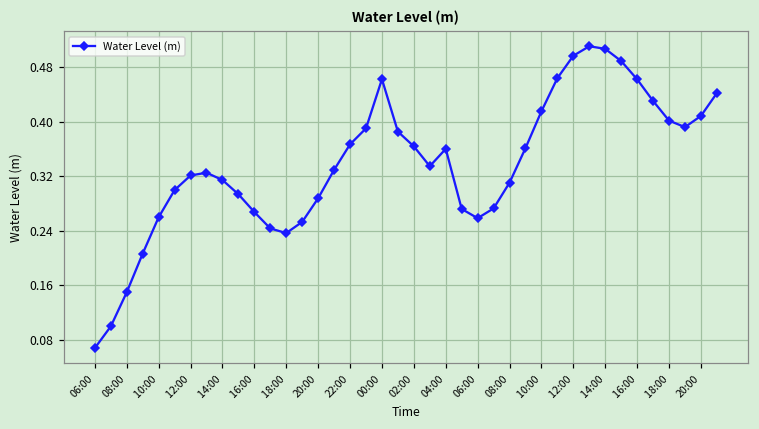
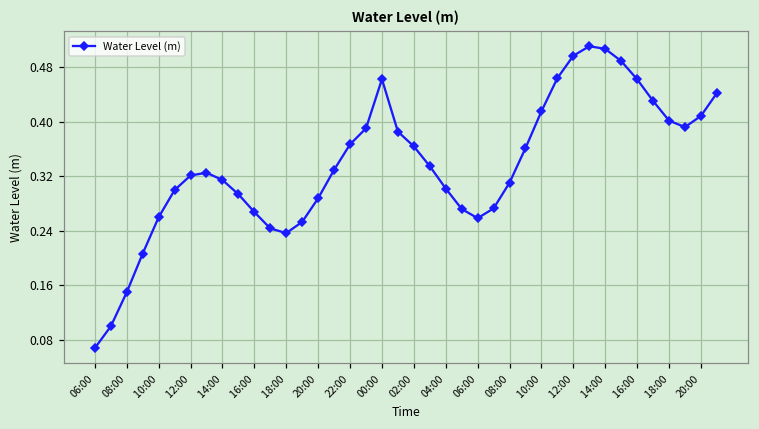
04:00: 0.36 -> 0.30
